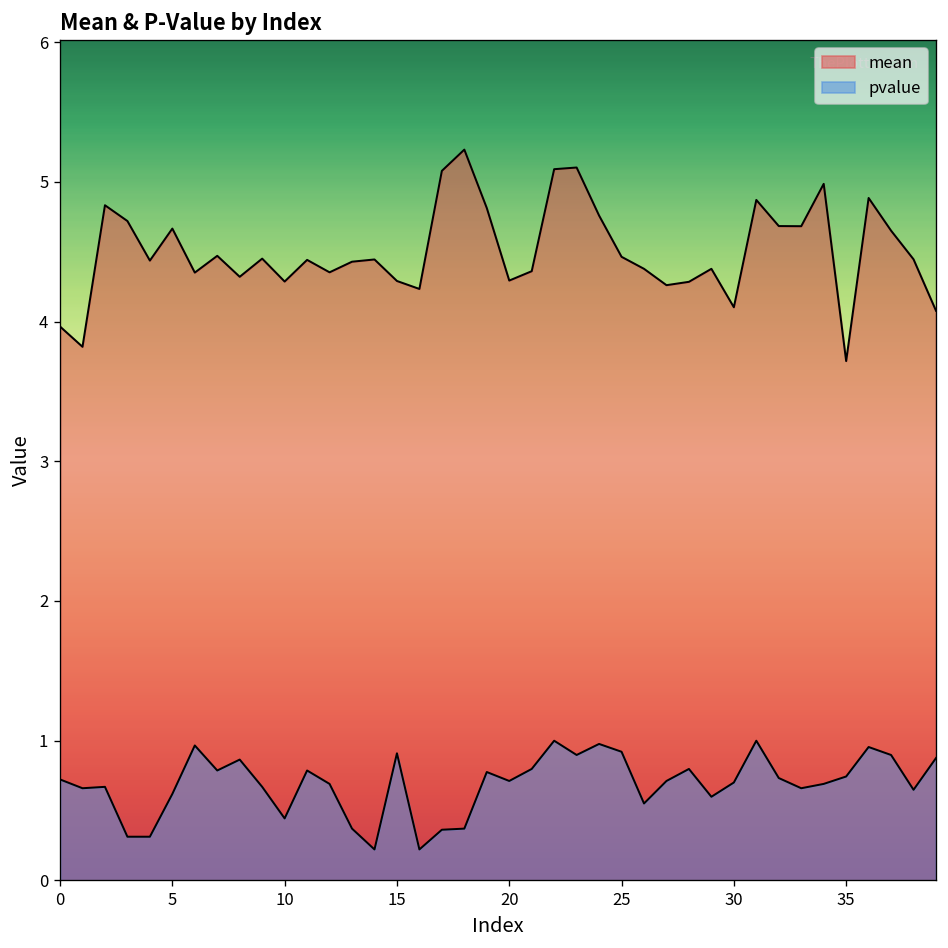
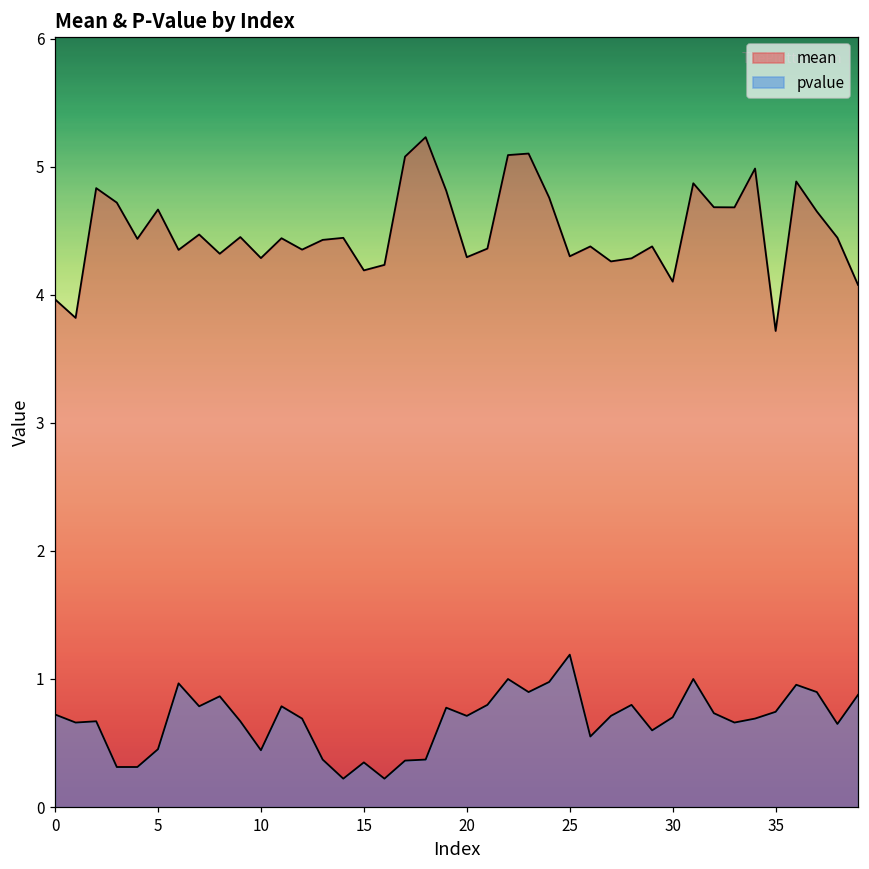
pvalue, 5: 0.62 -> 0.45
mean, 15: 4.29 -> 4.19
pvalue, 15: 0.91 -> 0.35
mean, 25: 4.46 -> 4.30
pvalue, 25: 0.92 -> 1.19
